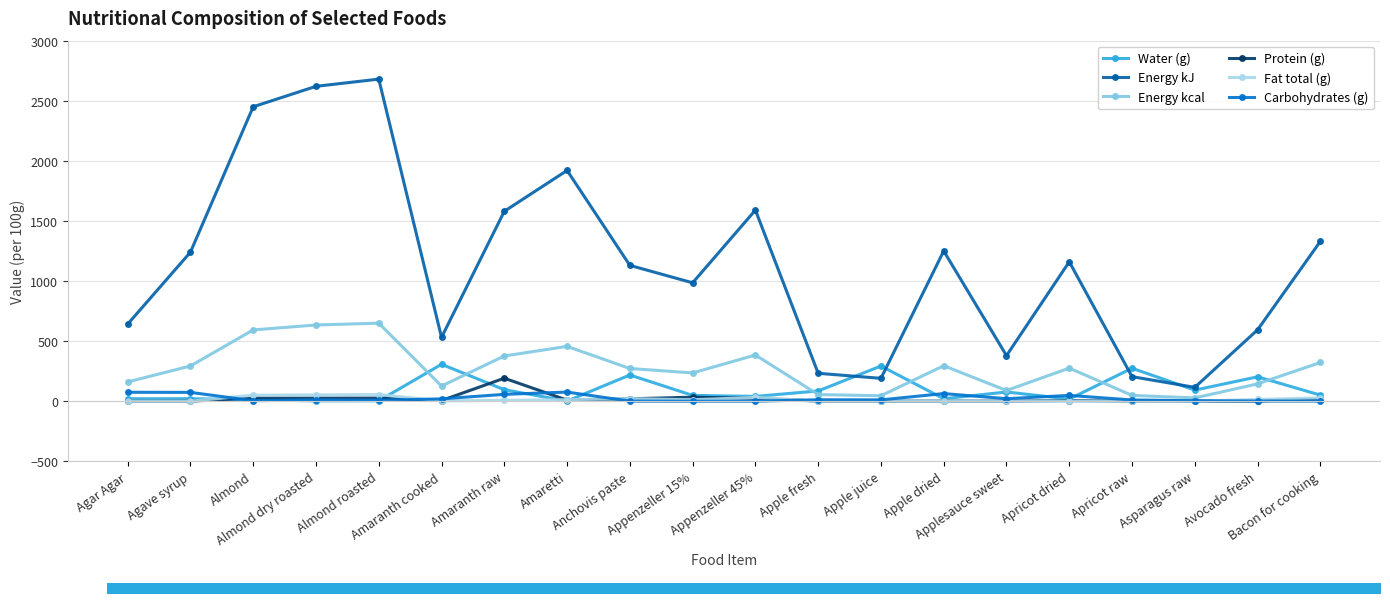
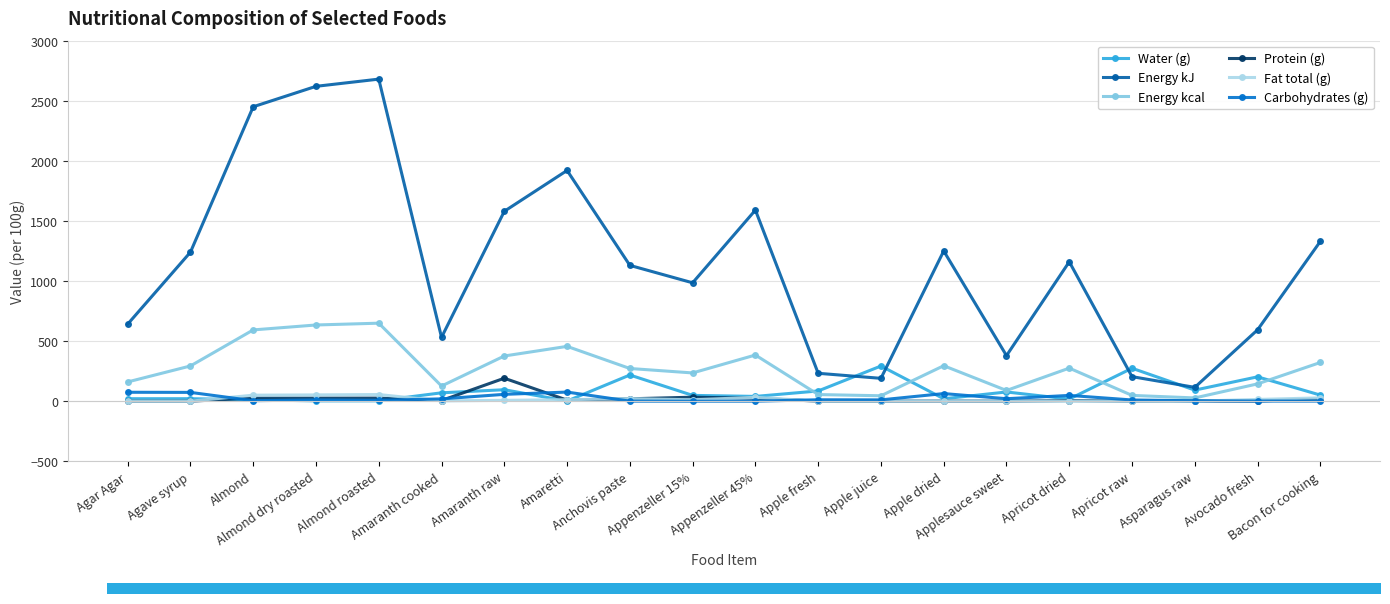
Water (g), Amaranth cooked: 310 -> 70
